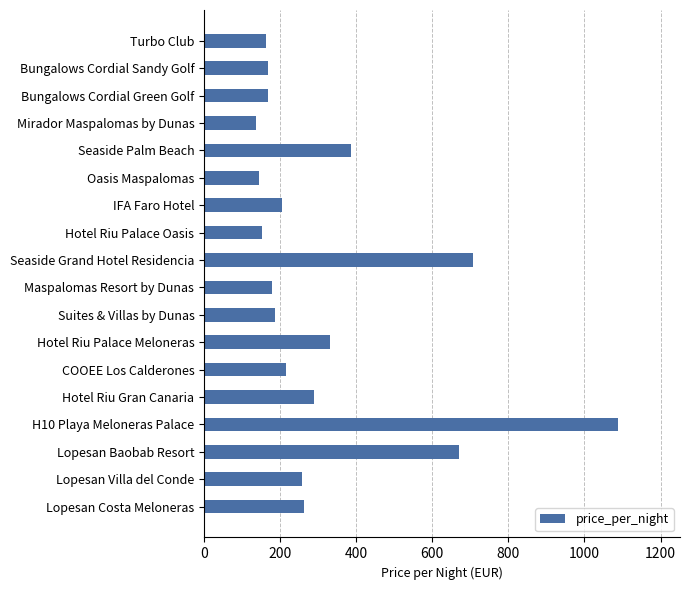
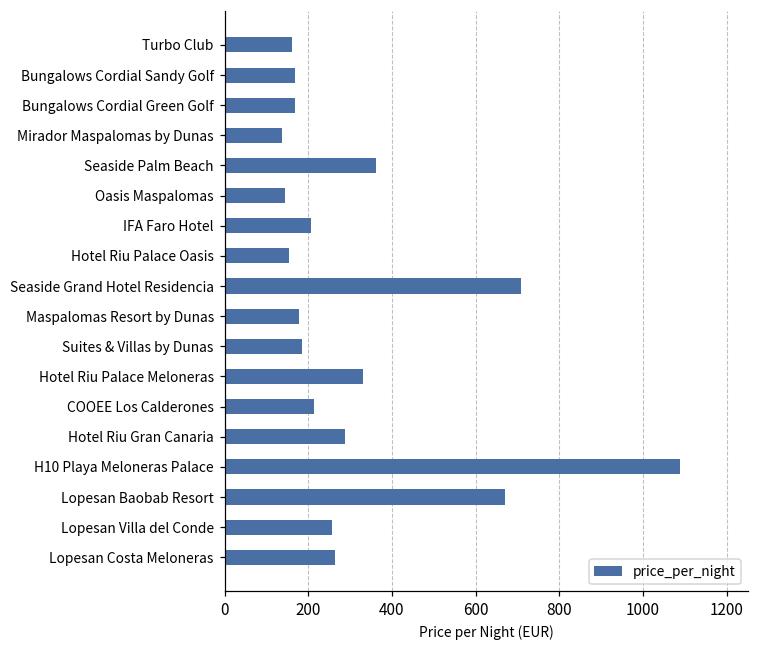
Seaside Palm Beach: 390 -> 360
